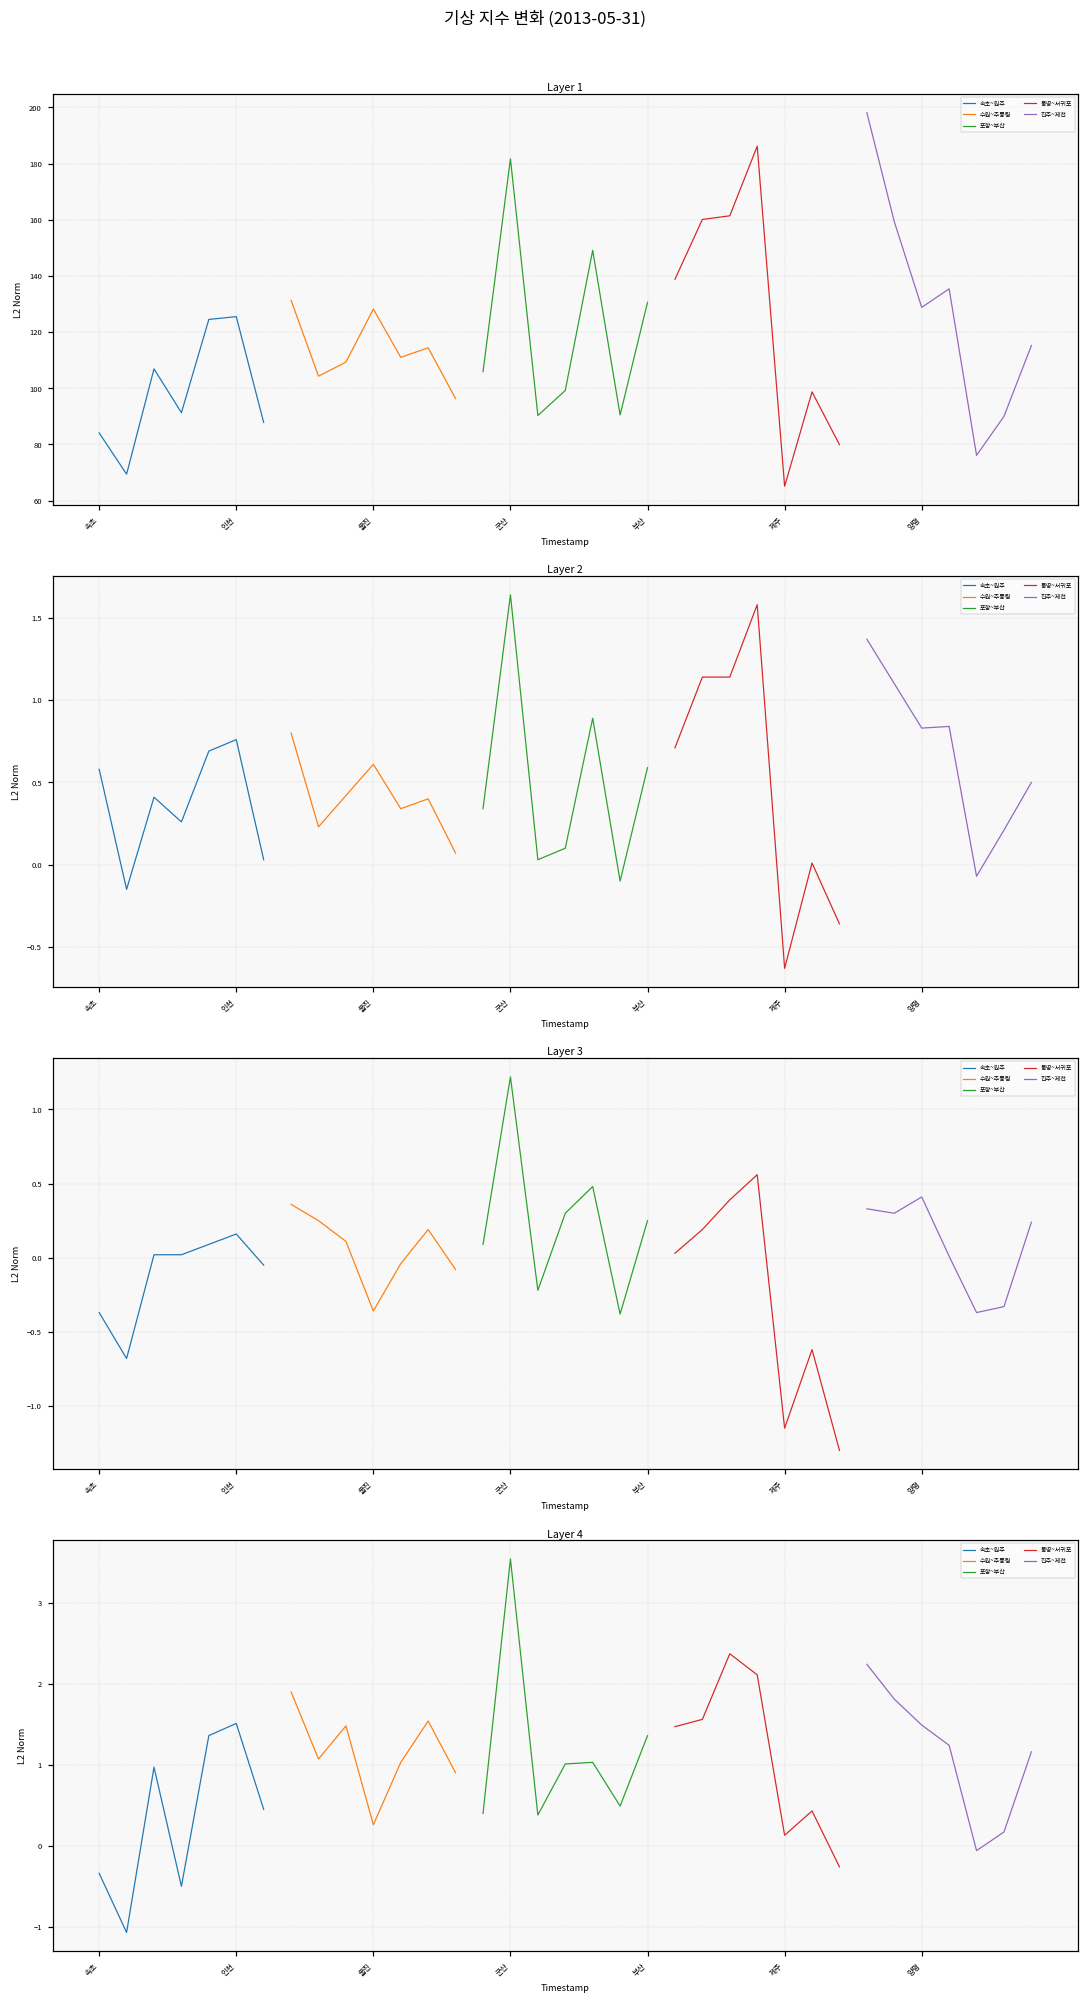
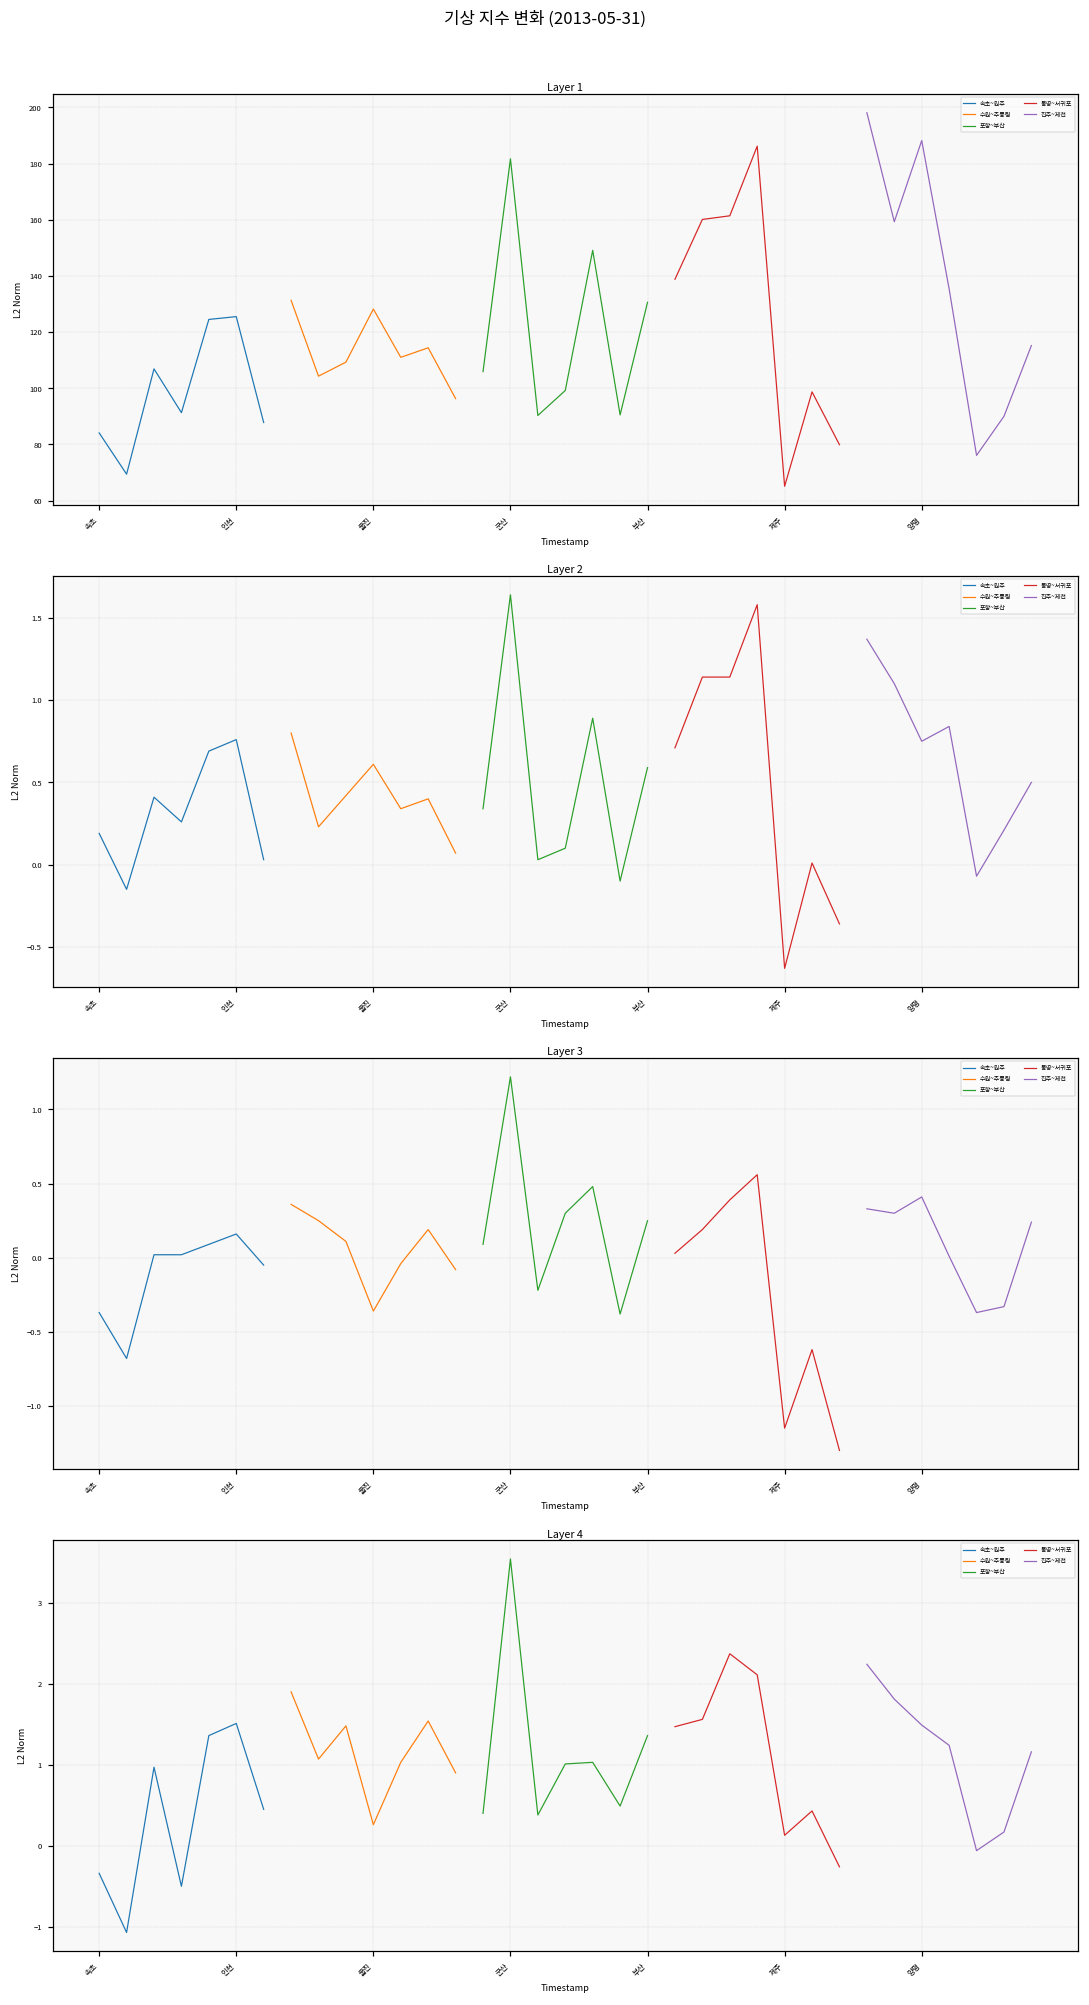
Layer 1, 진주~제천, 양평: 129 -> 188
Layer 2, 속초~원주, 속초: 0.58 -> 0.19
Layer 2, 진주~제천, 양평: 0.83 -> 0.75
